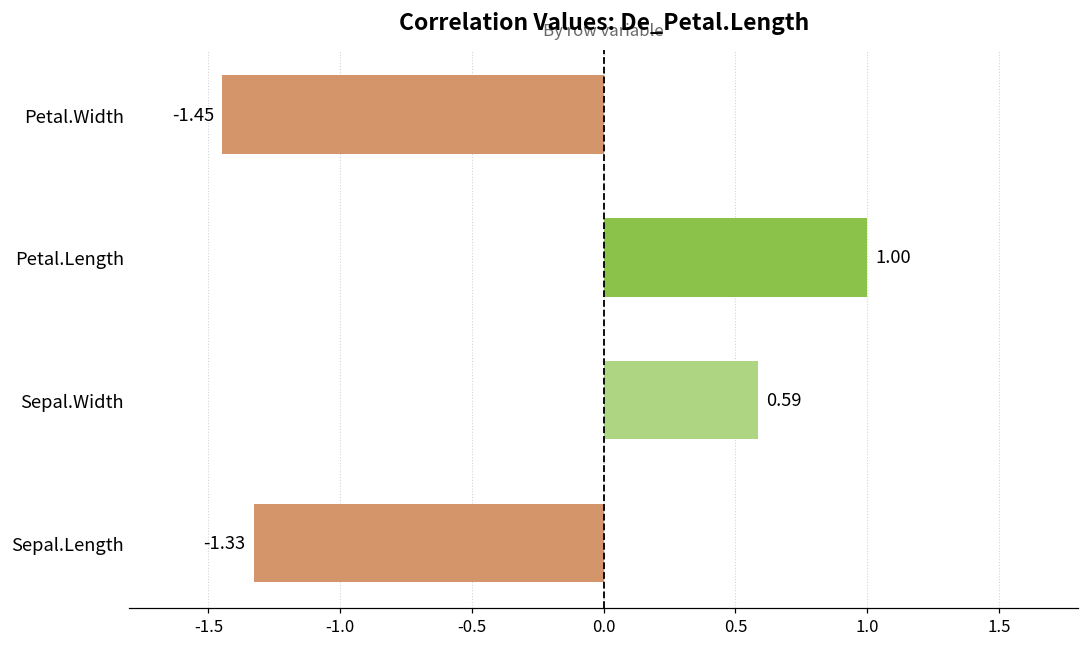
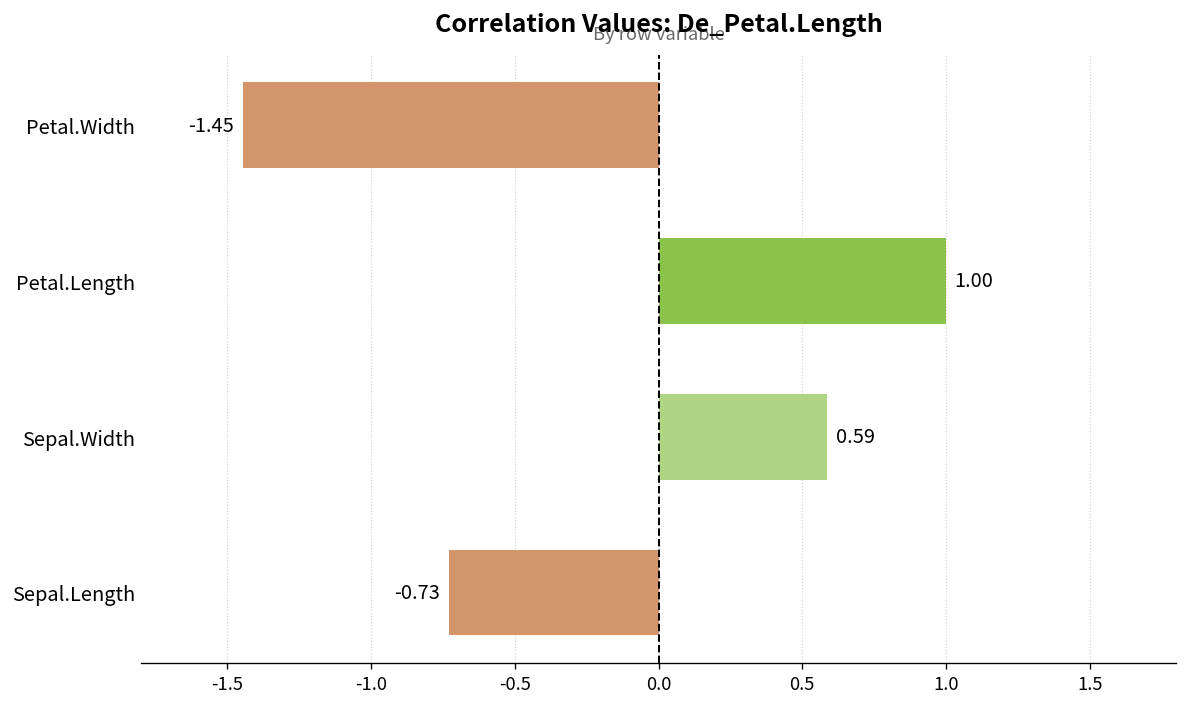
Sepal.Length: -1.33 -> -0.73
